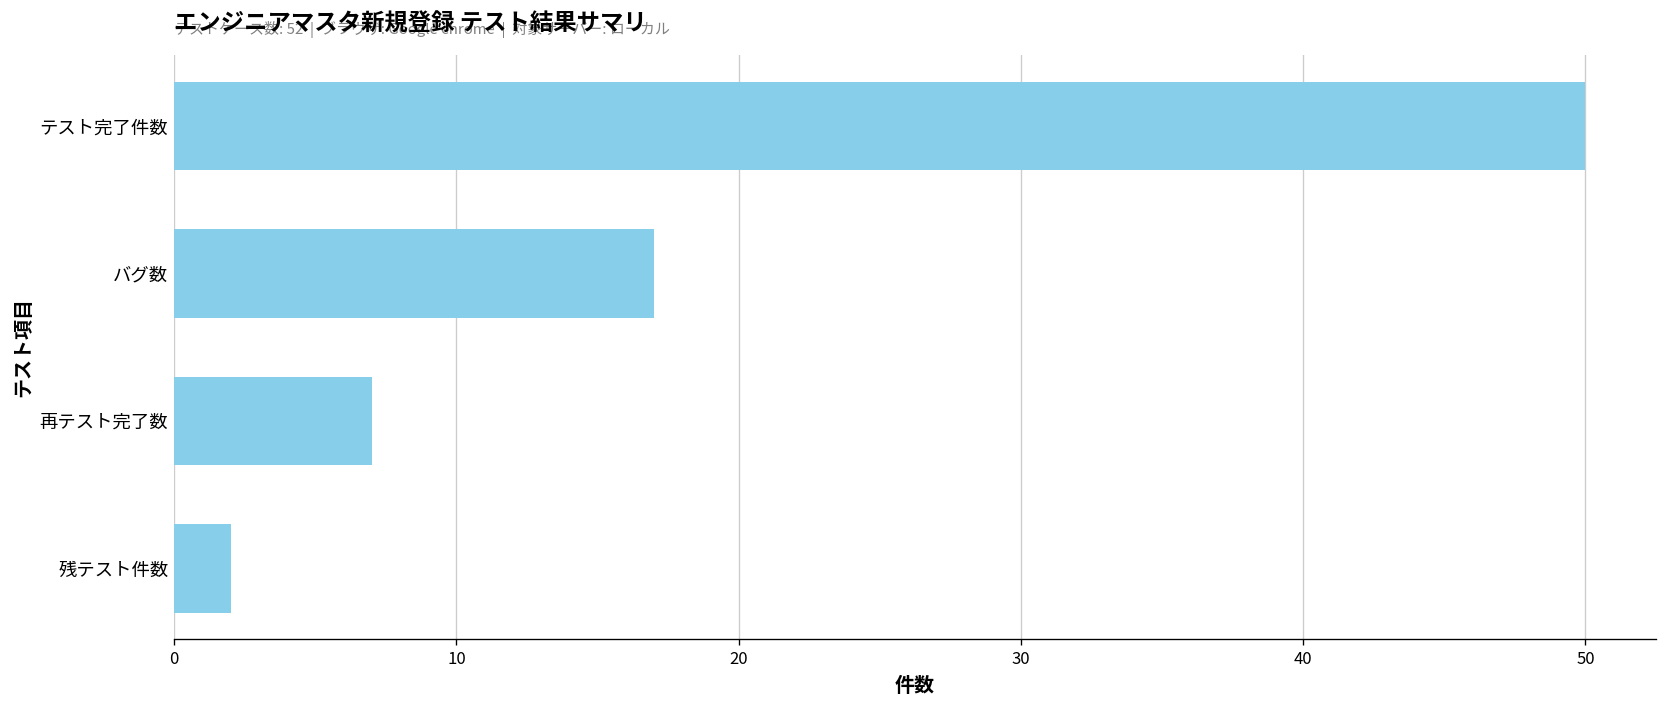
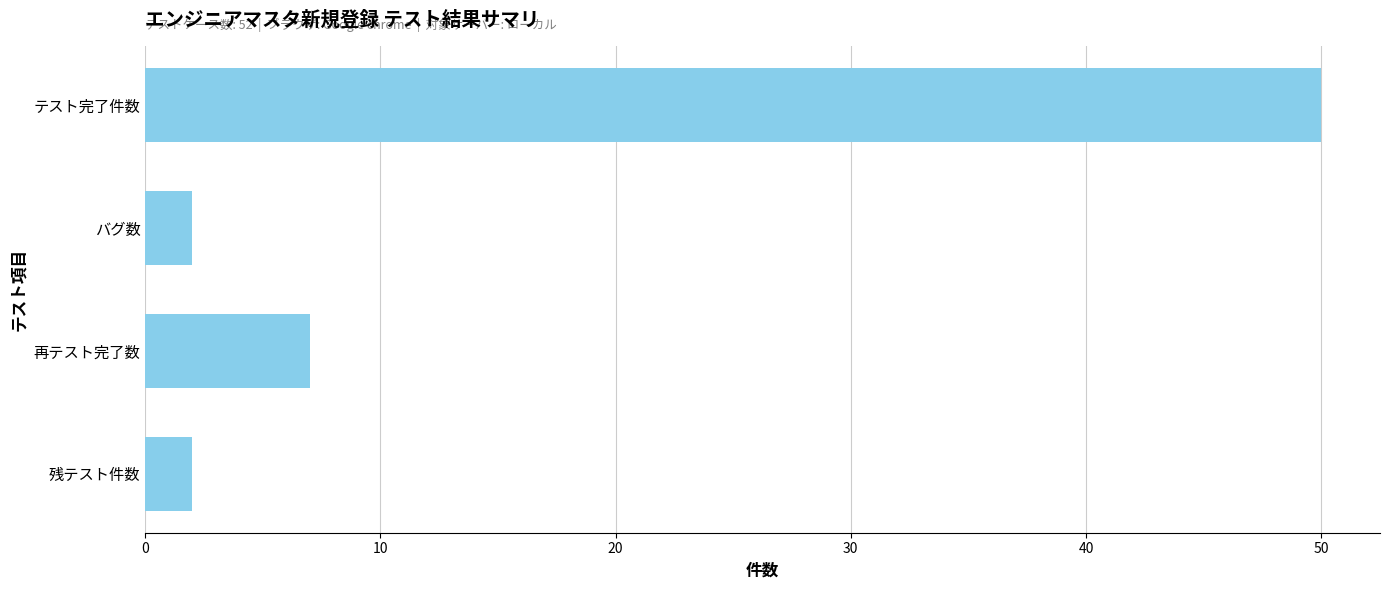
バグ数: 17 -> 2
